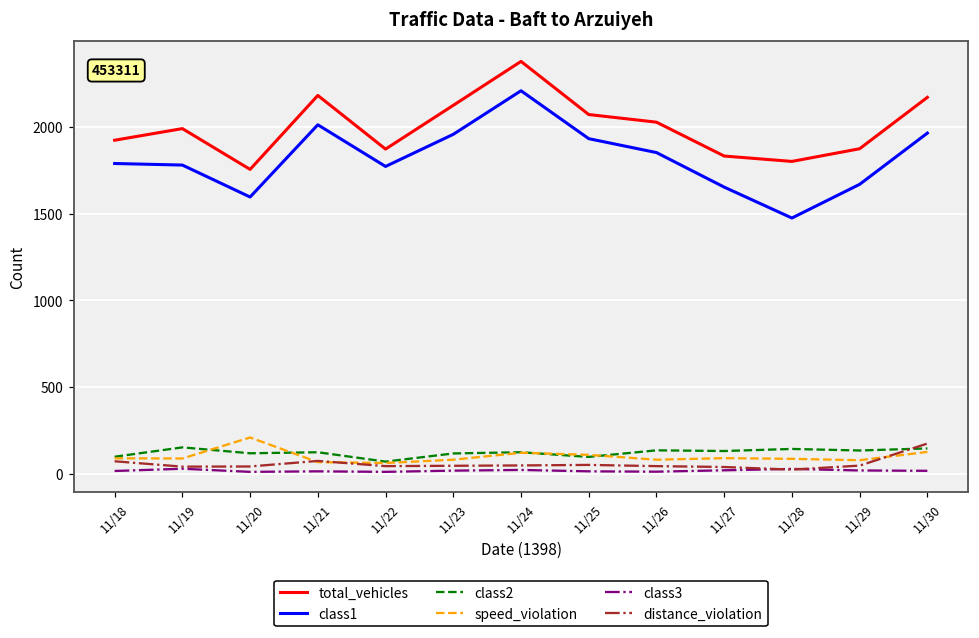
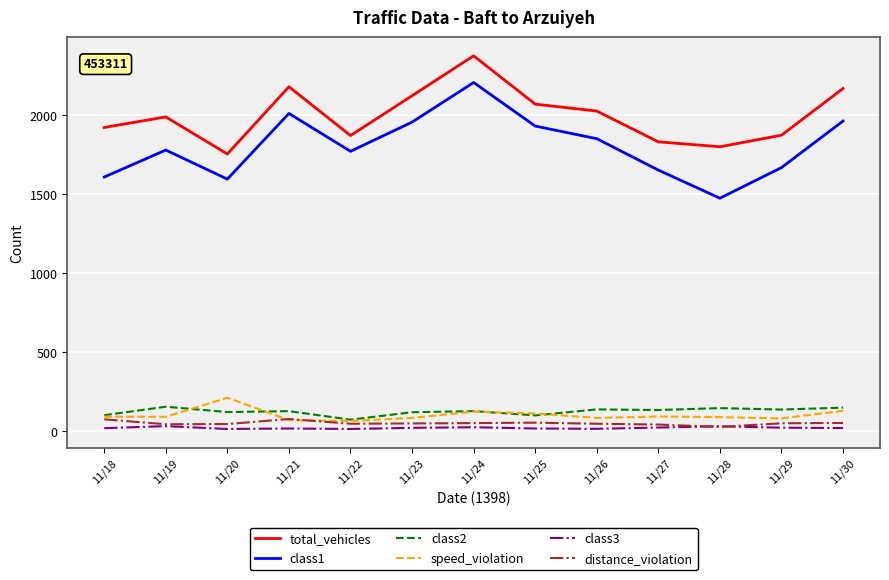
class1, 11/18: 1790 -> 1610
distance_violation, 11/30: 180 -> 50
